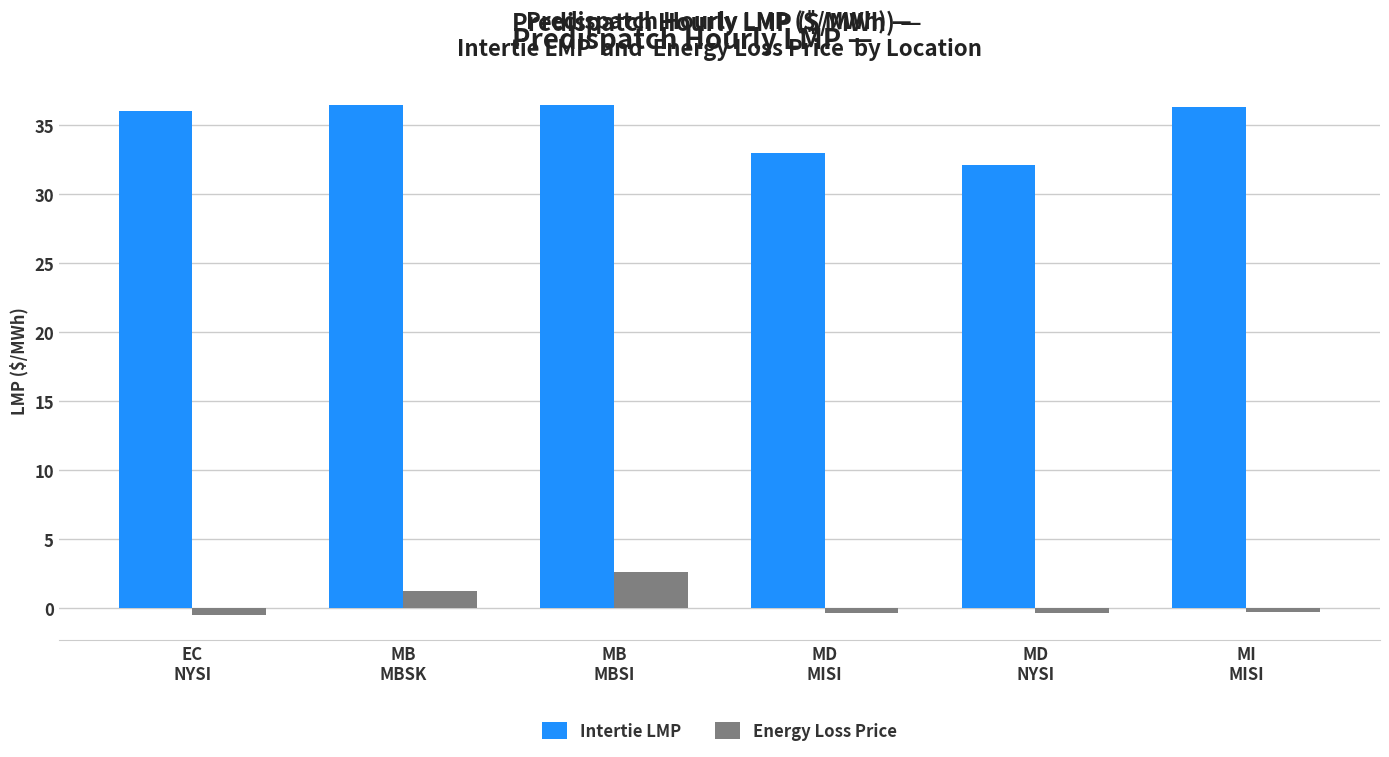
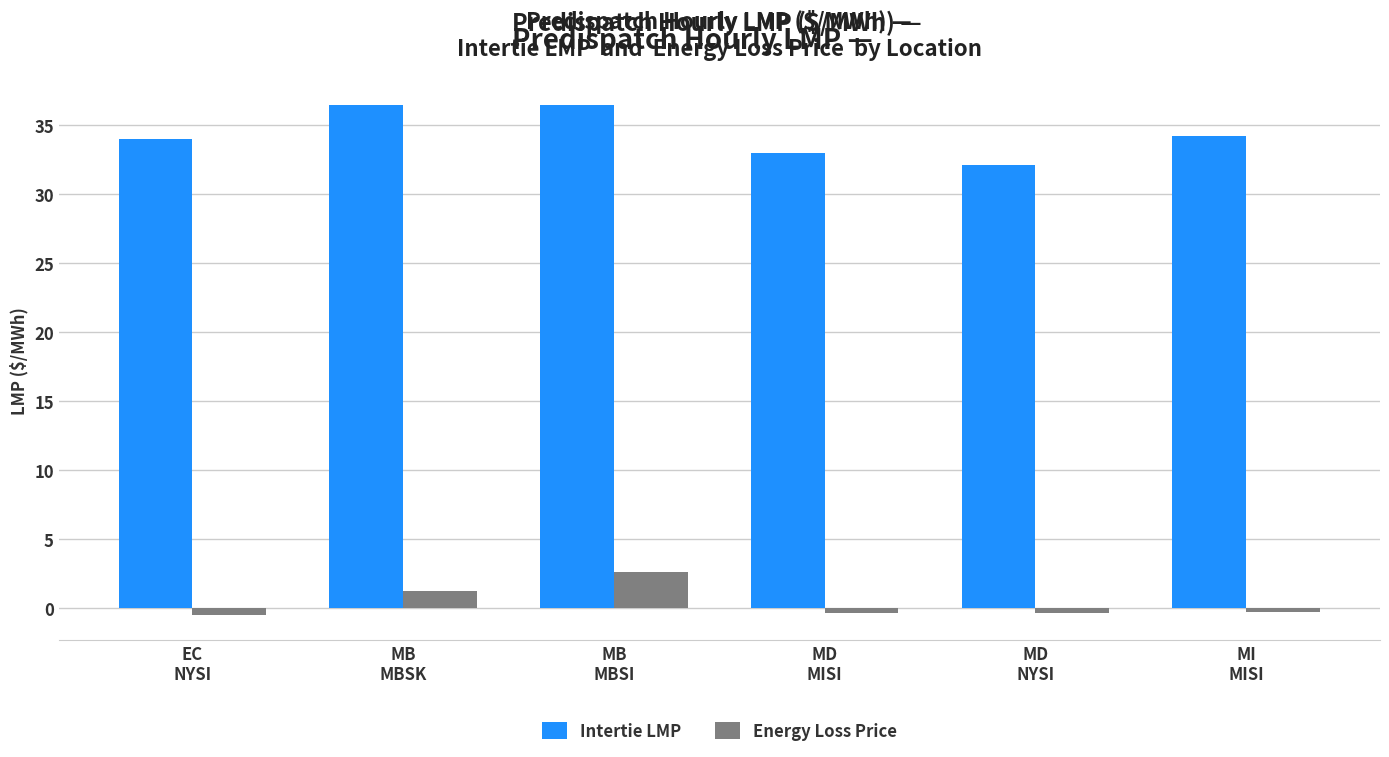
Intertie LMP, EC NYSI: 36.1 -> 34.0
Intertie LMP, MI MISI: 36.3 -> 34.2
